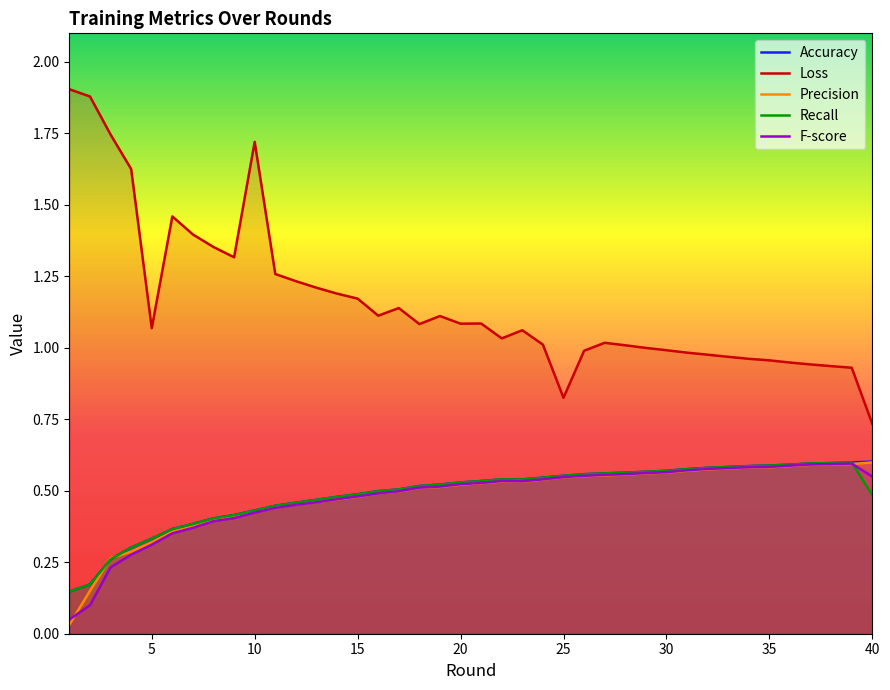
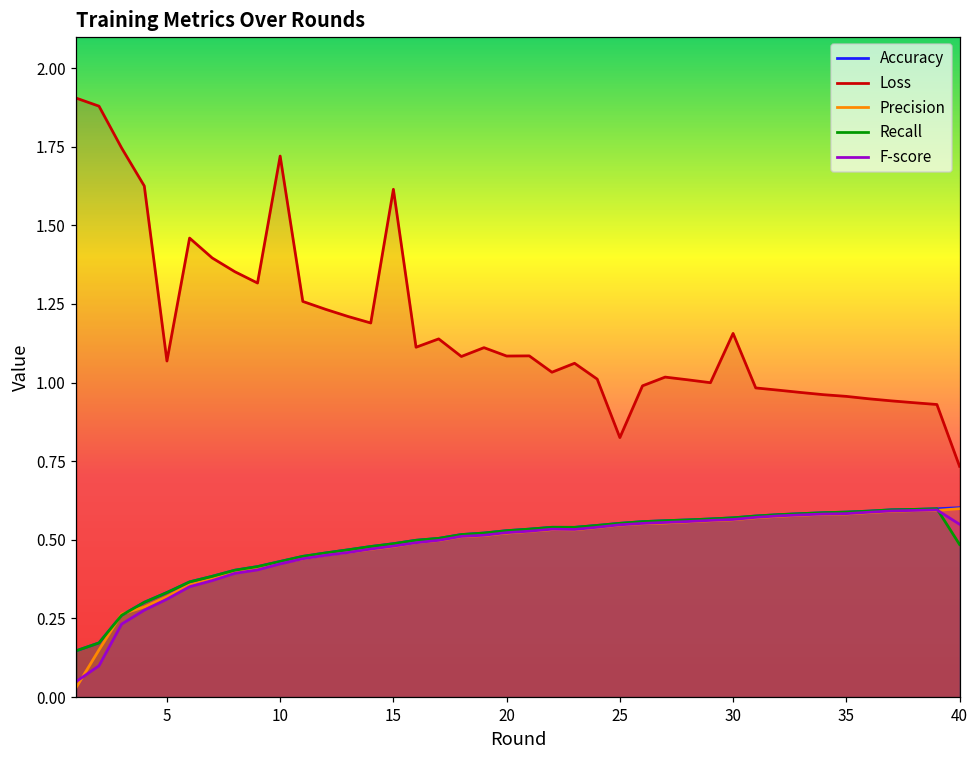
Loss, 15: 1.17 -> 1.61
Loss, 30: 0.99 -> 1.16
